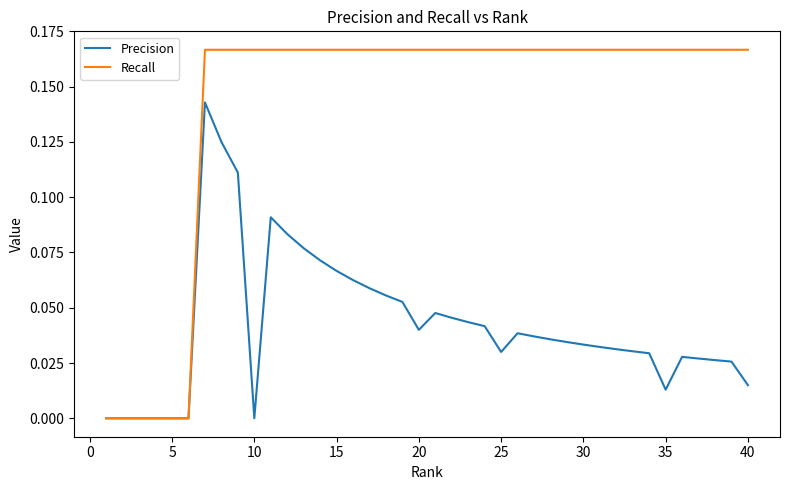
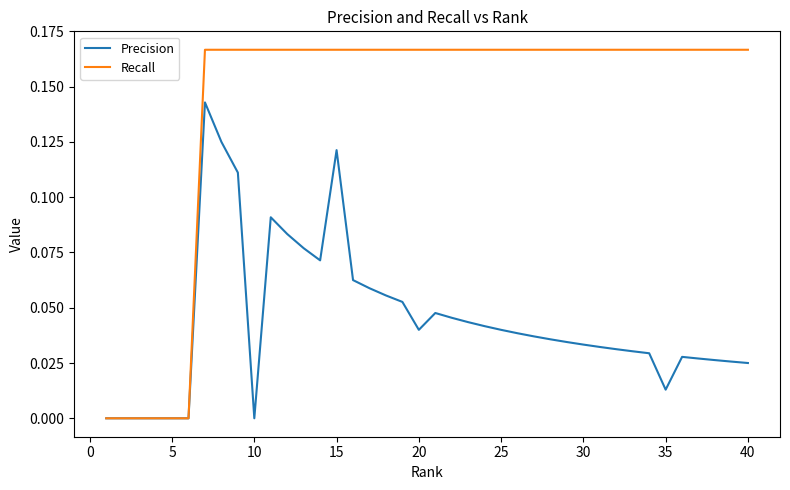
Precision, 15: 0.067 -> 0.121
Precision, 25: 0.03 -> 0.04
Precision, 40: 0.015 -> 0.025
